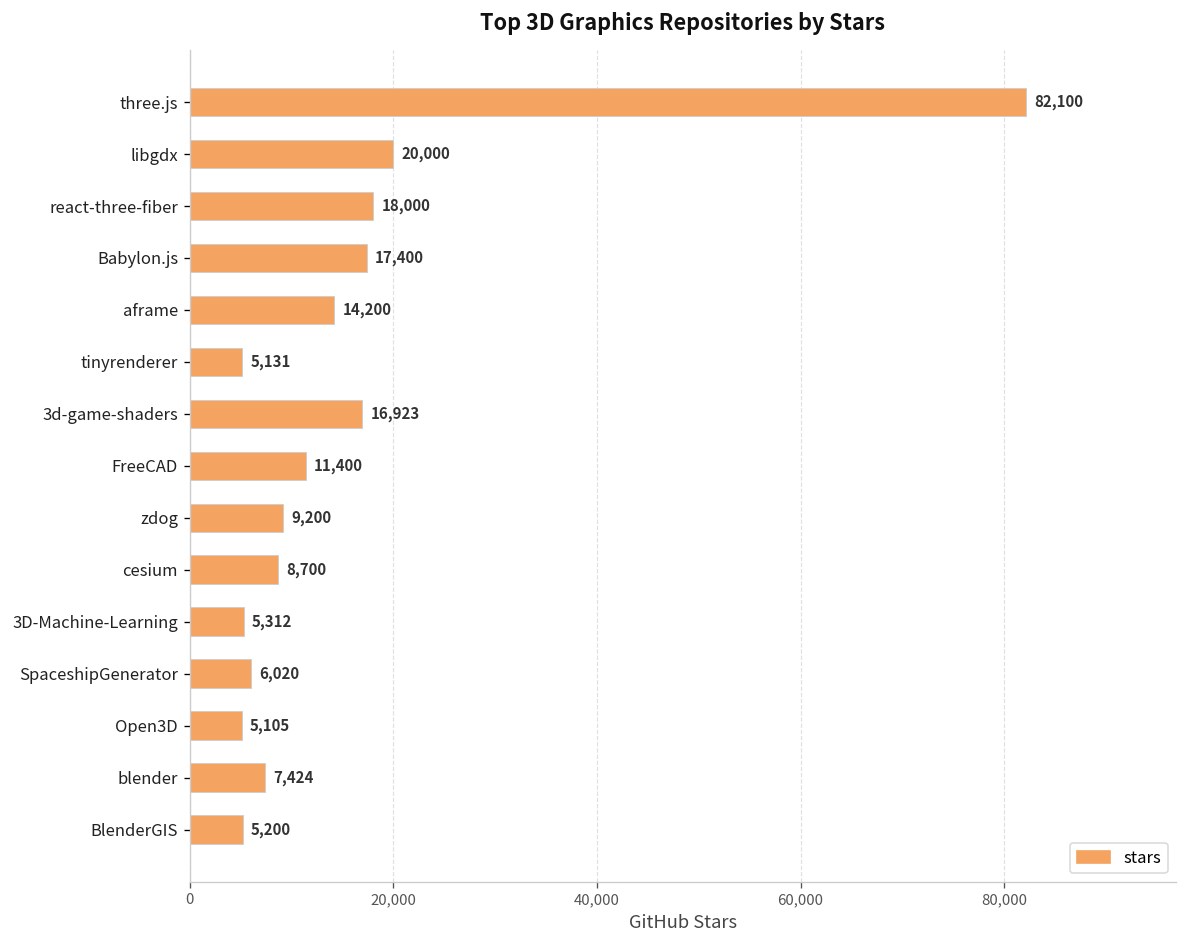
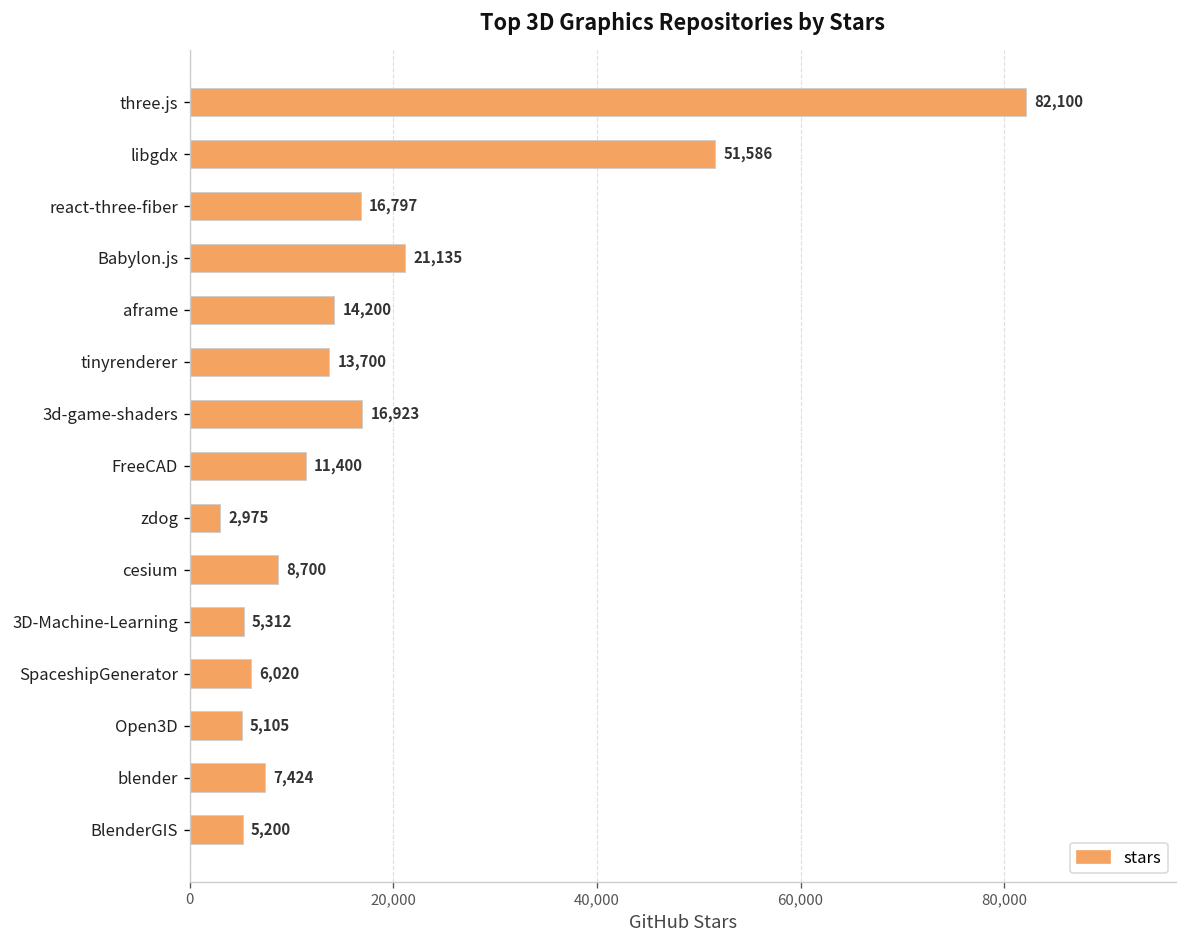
libgdx: 20,000 -> 51,586
react-three-fiber: 18,000 -> 16,797
Babylon.js: 17,400 -> 21,135
tinyrenderer: 5,131 -> 13,700
zdog: 9,200 -> 2,975
